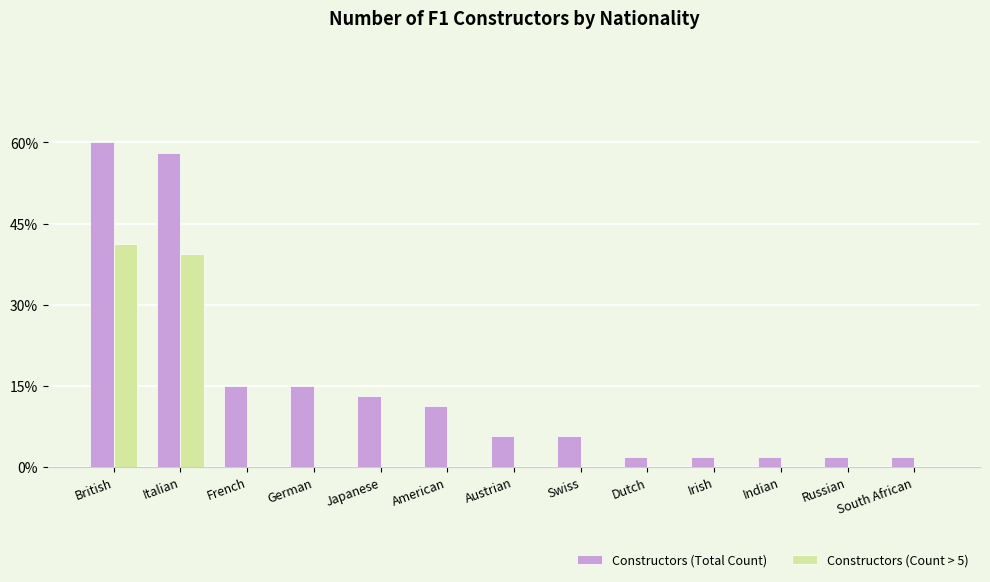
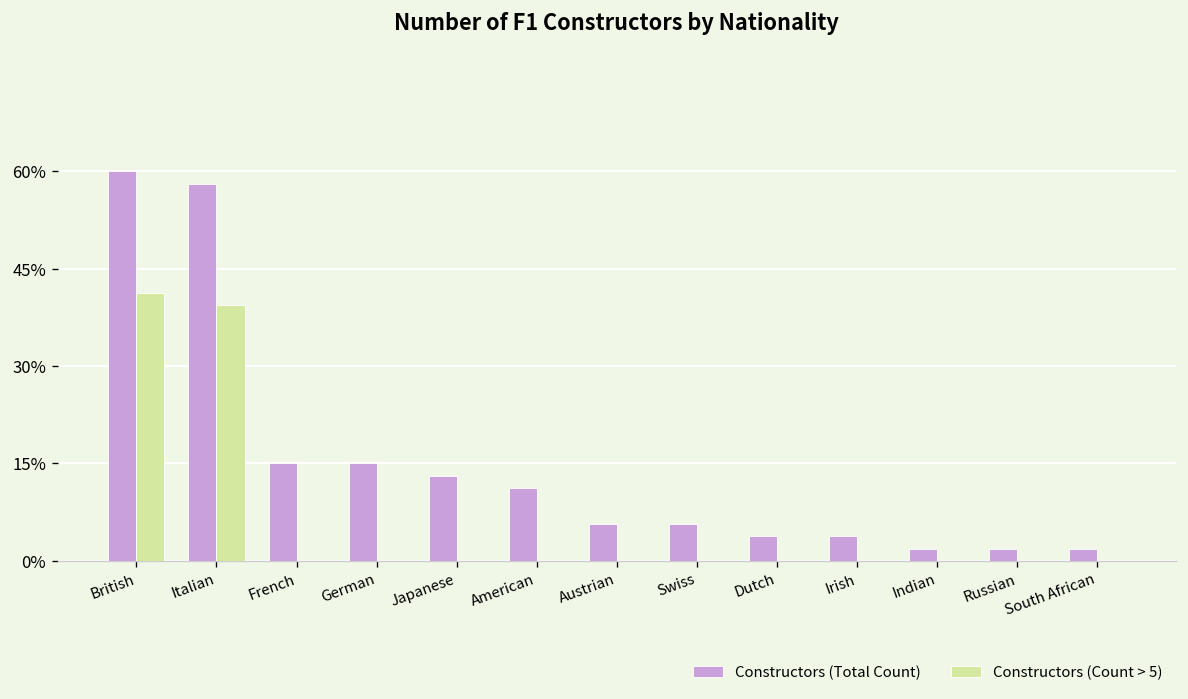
Constructors (Total Count), Dutch: 2% -> 4%
Constructors (Total Count), Irish: 2% -> 4%
